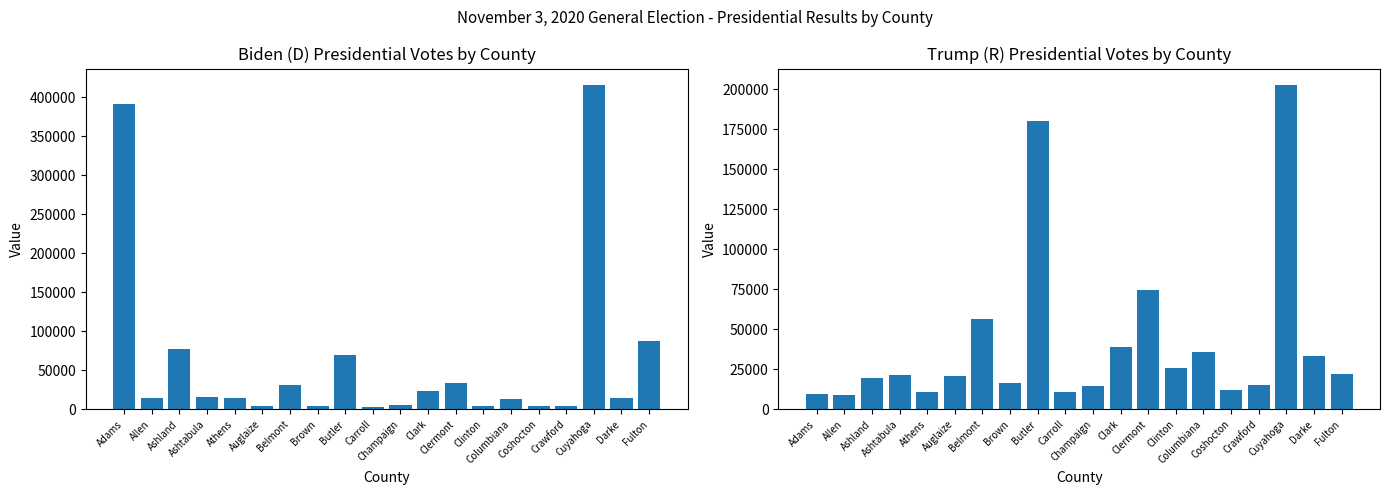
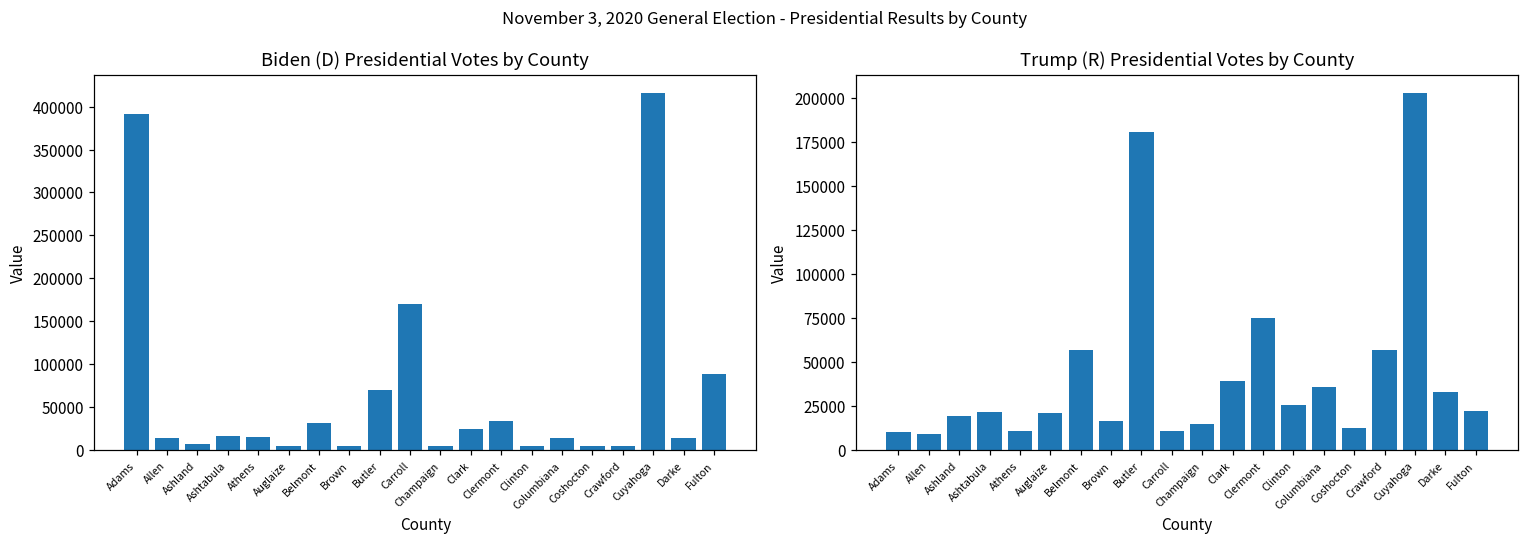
Biden (D) Presidential Votes by County, Ashland: 80000 -> 10000
Biden (D) Presidential Votes by County, Carroll: 0 -> 170000
Trump (R) Presidential Votes by County, Crawford: 15000 -> 57000
